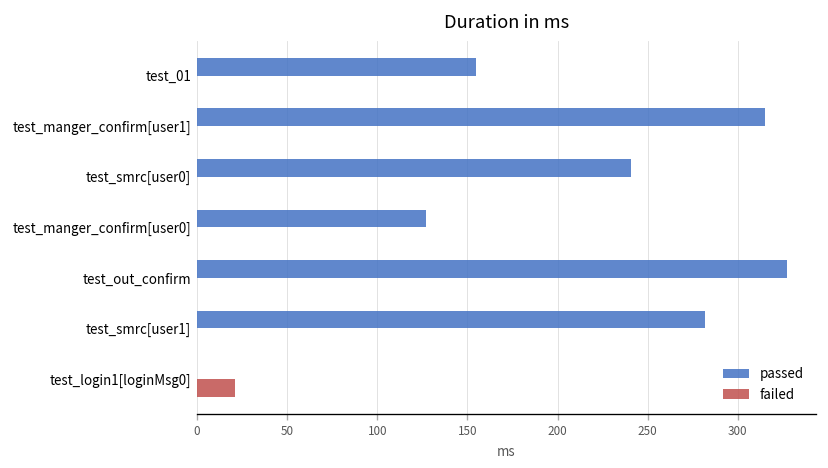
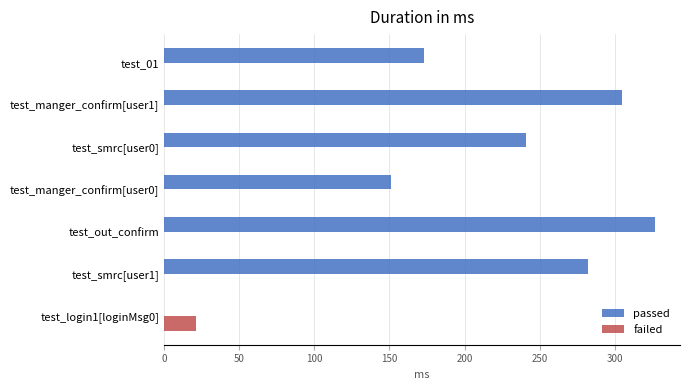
passed, test_01: 155 -> 173
passed, test_manger_confirm[user1]: 315 -> 305
passed, test_manger_confirm[user0]: 127 -> 151
